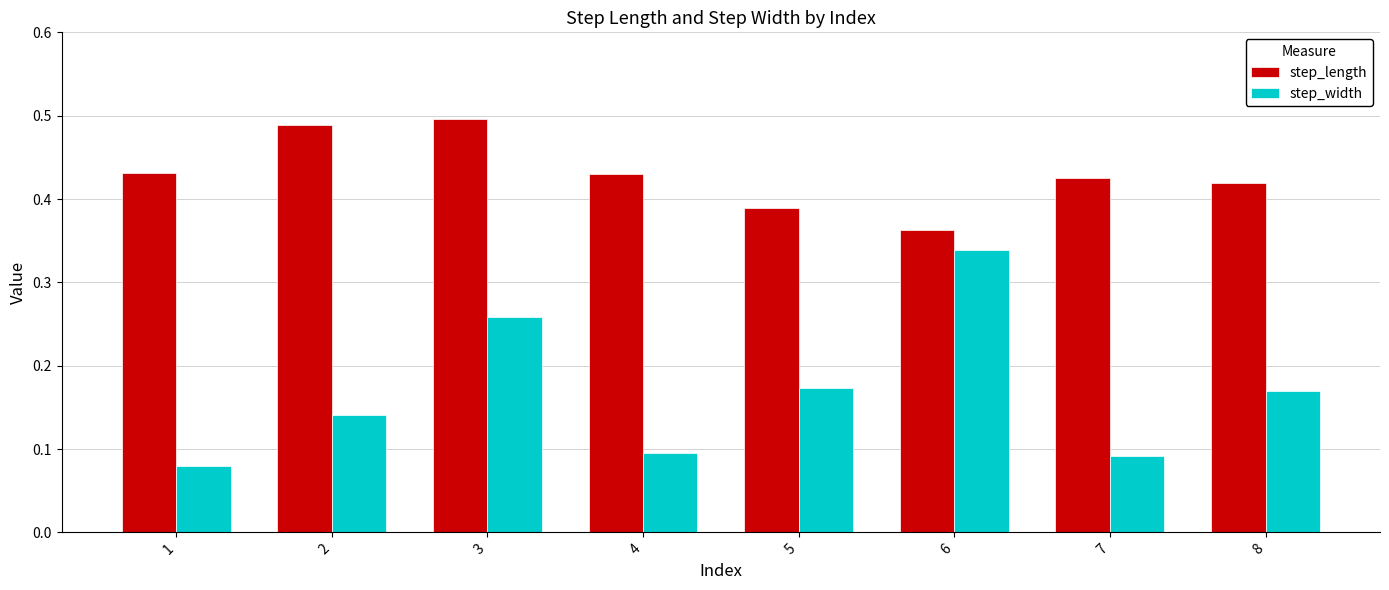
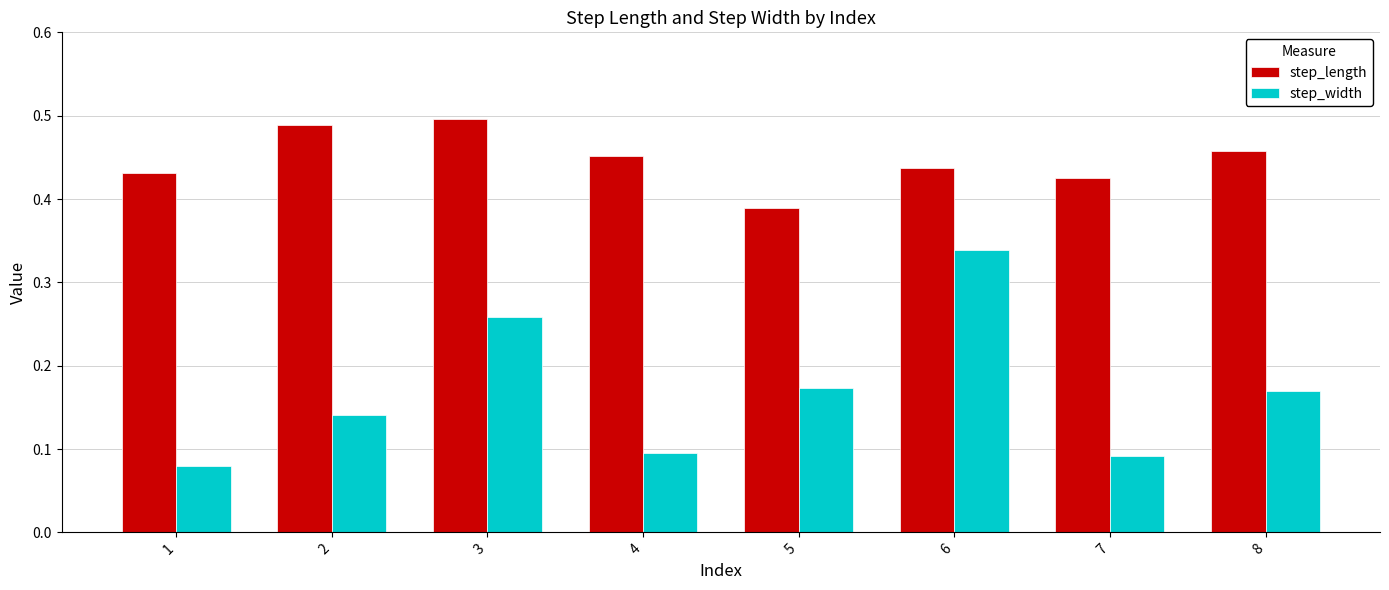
step_length, 4: 0.43 -> 0.45
step_length, 6: 0.36 -> 0.44
step_length, 8: 0.42 -> 0.46
